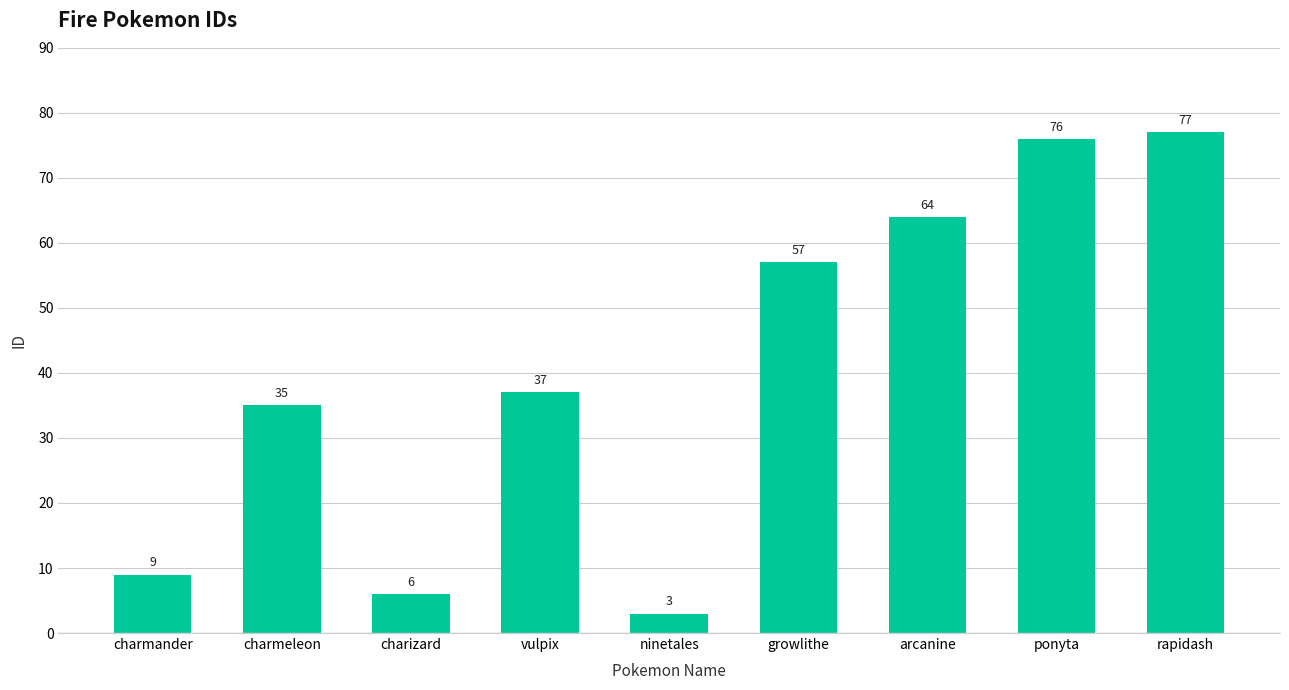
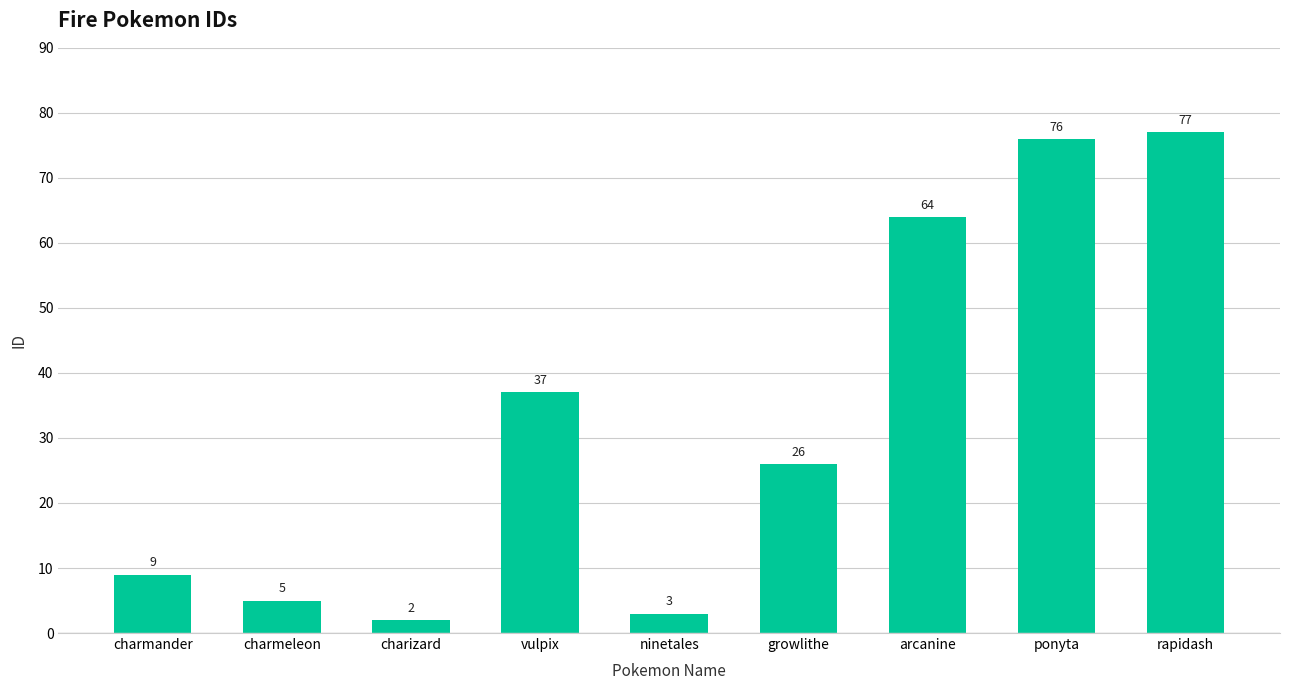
charmeleon: 35 -> 5
charizard: 6 -> 2
growlithe: 57 -> 26
